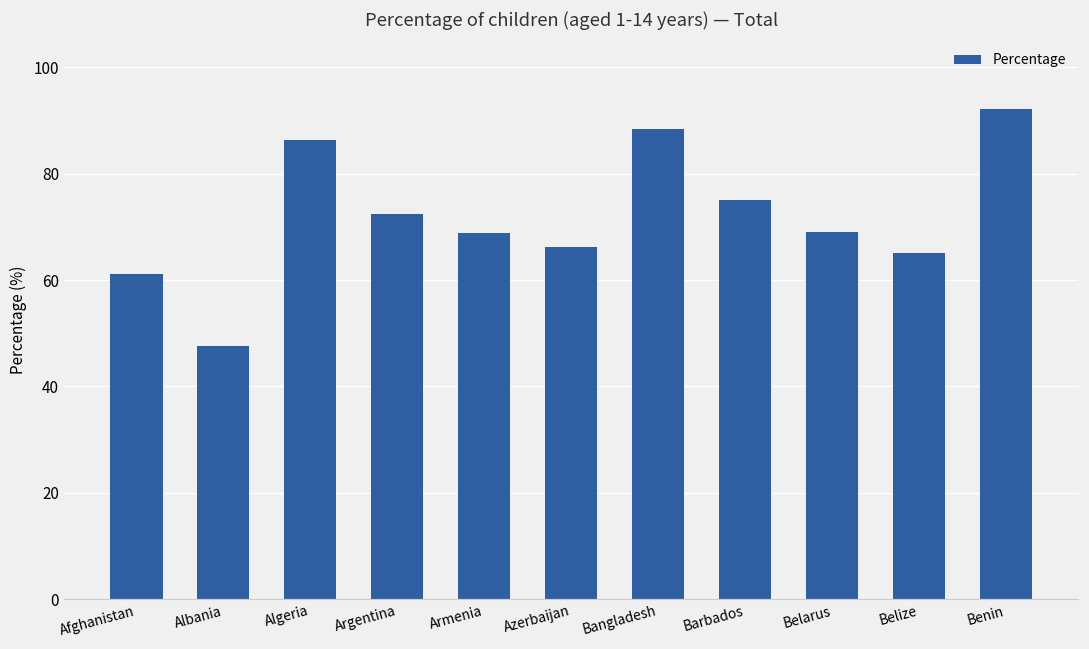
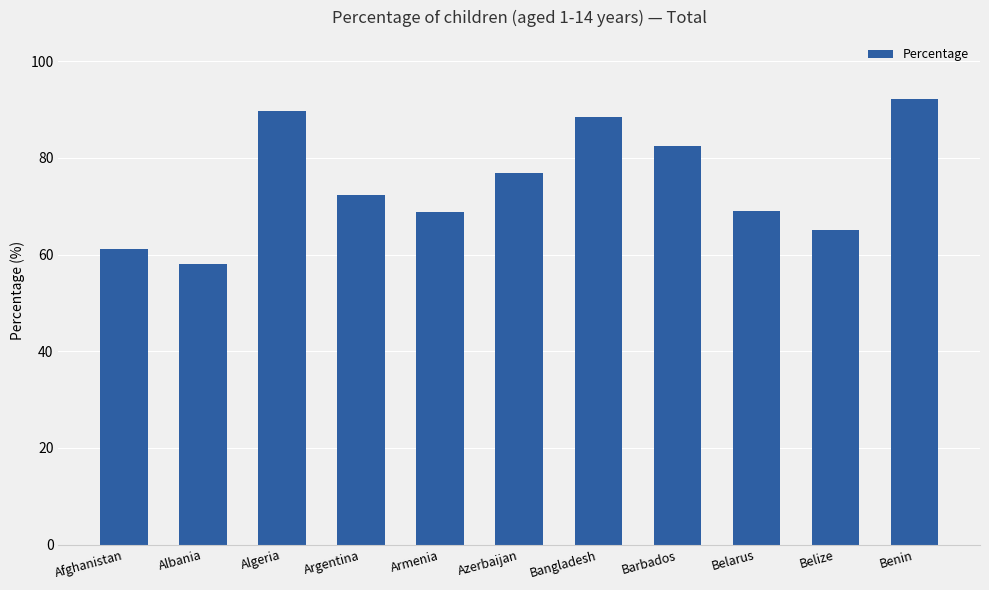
Albania: 48 -> 58
Algeria: 86 -> 90
Azerbaijan: 66 -> 77
Barbados: 75 -> 83
